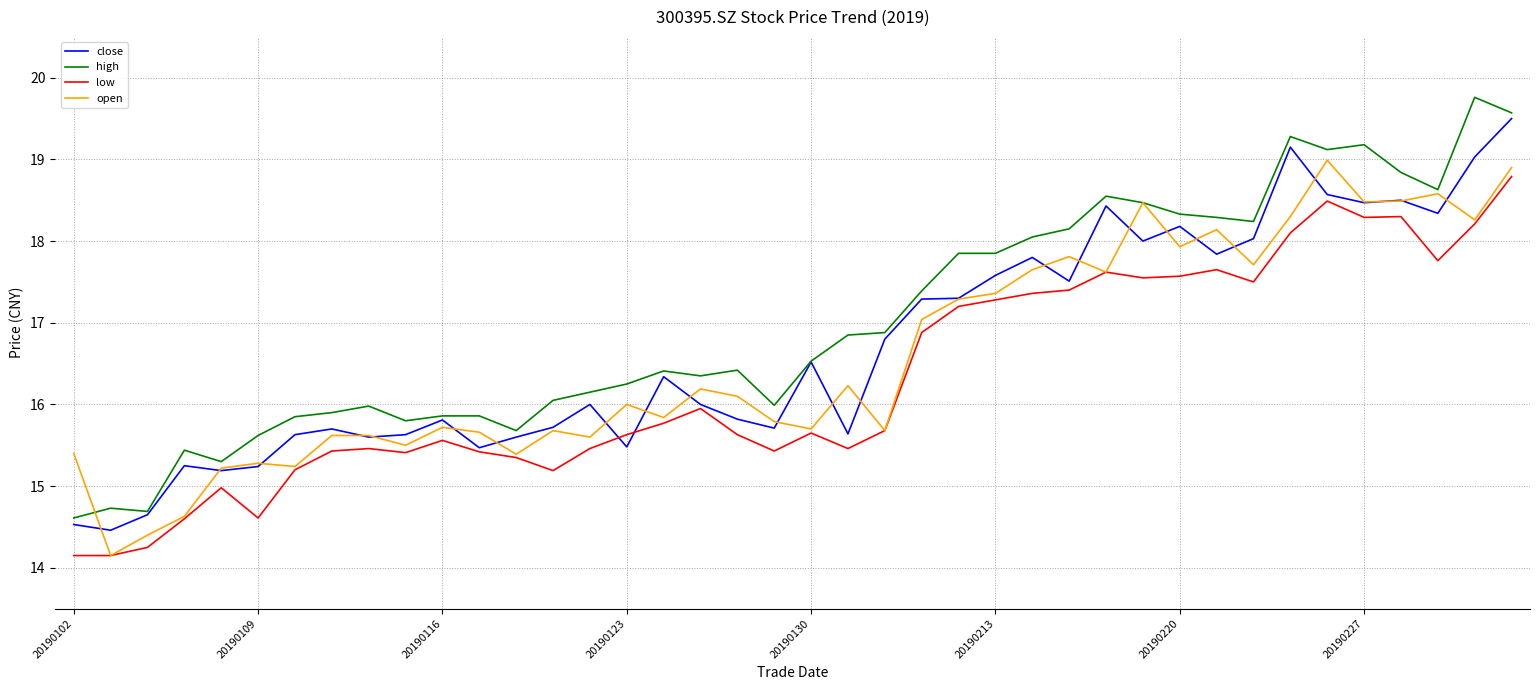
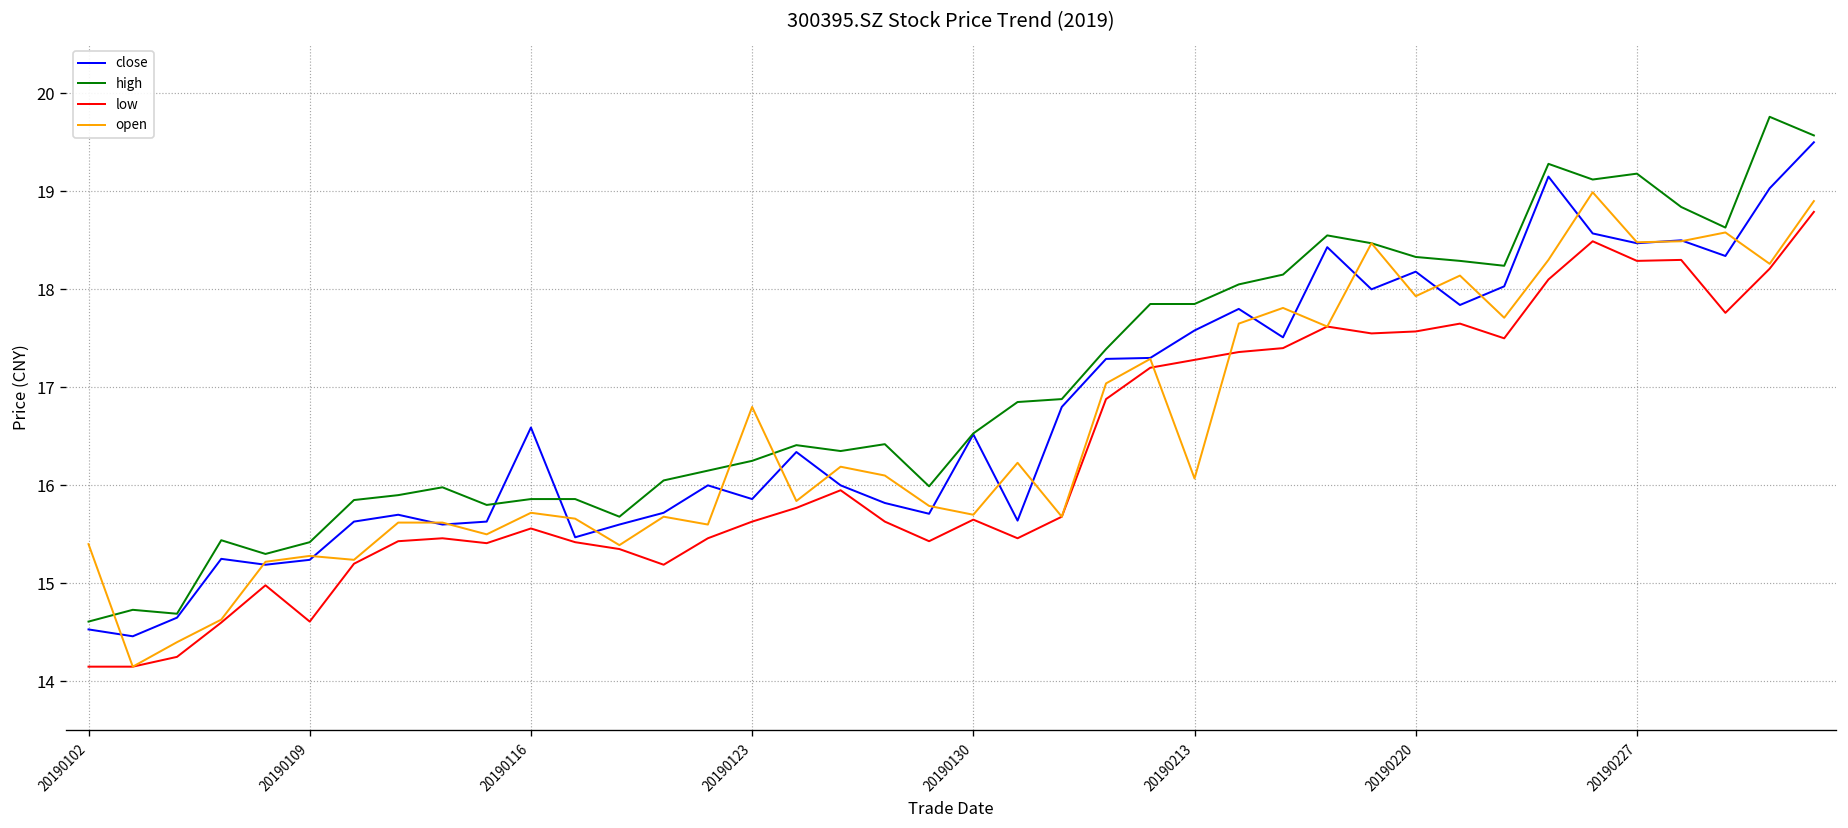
high, 20190109: 15.6 -> 15.4
close, 20190116: 15.8 -> 16.6
close, 20190123: 15.5 -> 15.9
open, 20190123: 16.0 -> 16.8
open, 20190213: 17.4 -> 16.1
